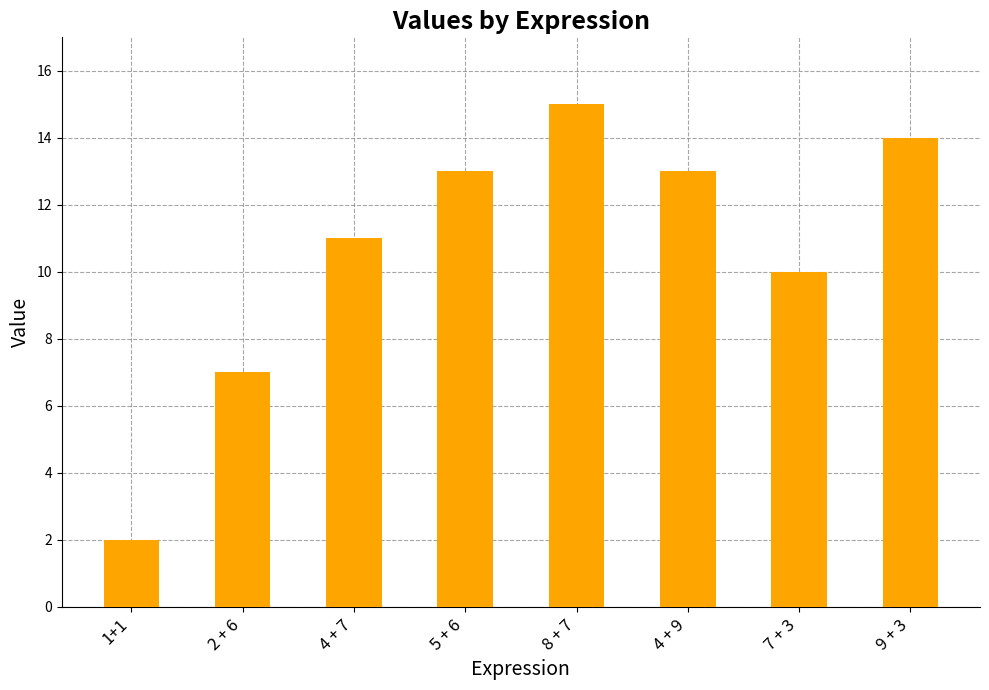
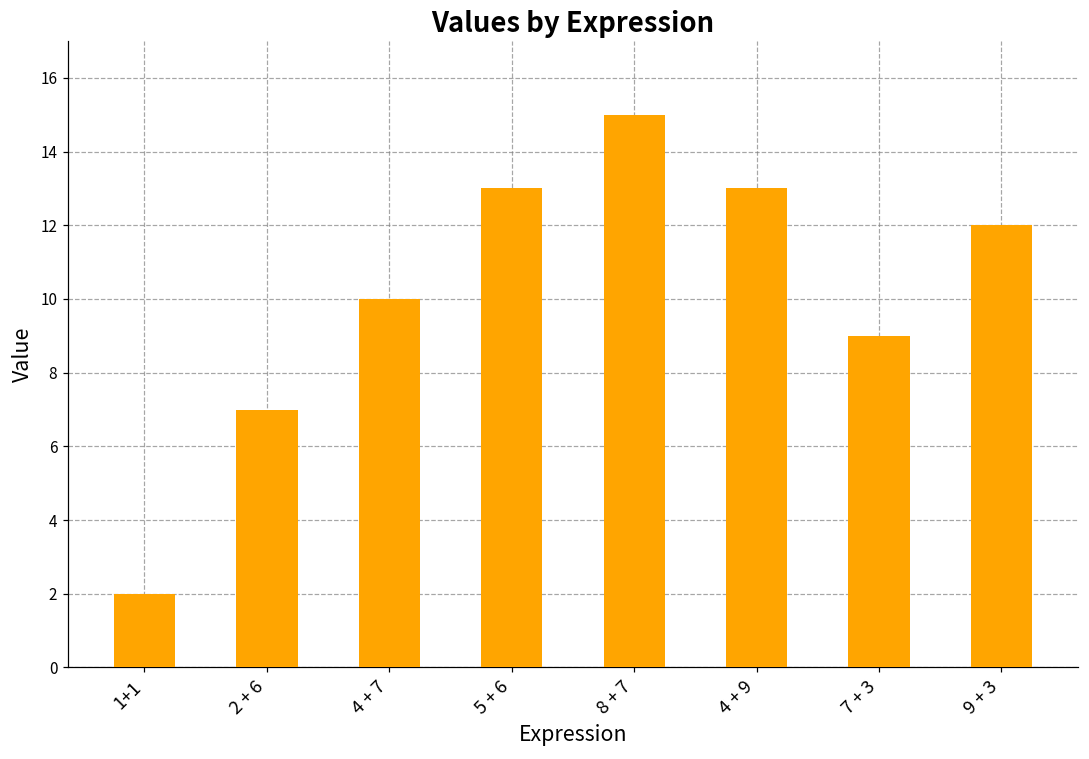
4 + 7: 11 -> 10
7 + 3: 10 -> 9
9 + 3: 14 -> 12
